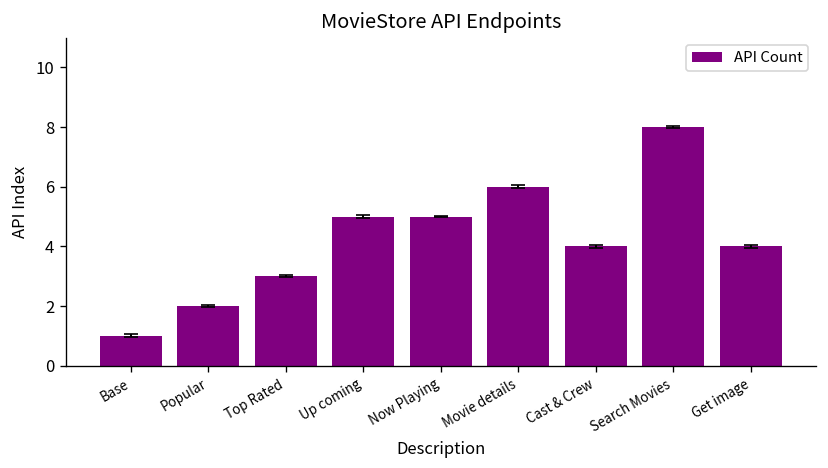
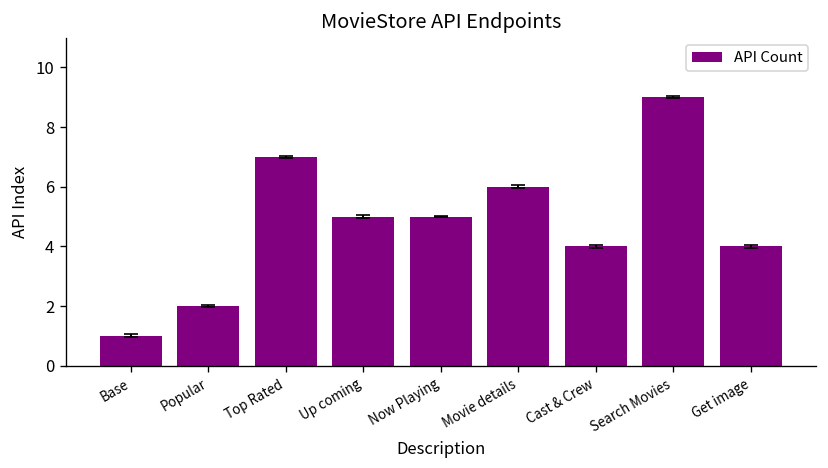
API Count, Top Rated: 3 -> 7
API Count, Search Movies: 8 -> 9
